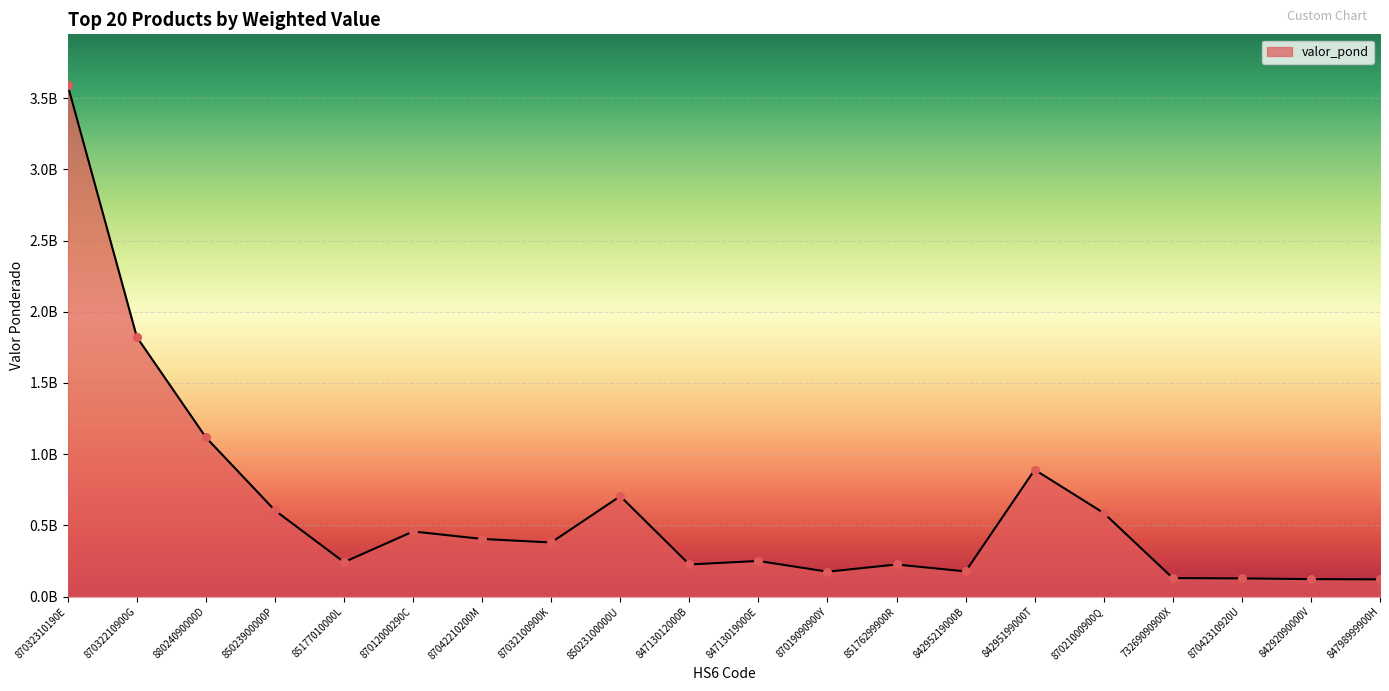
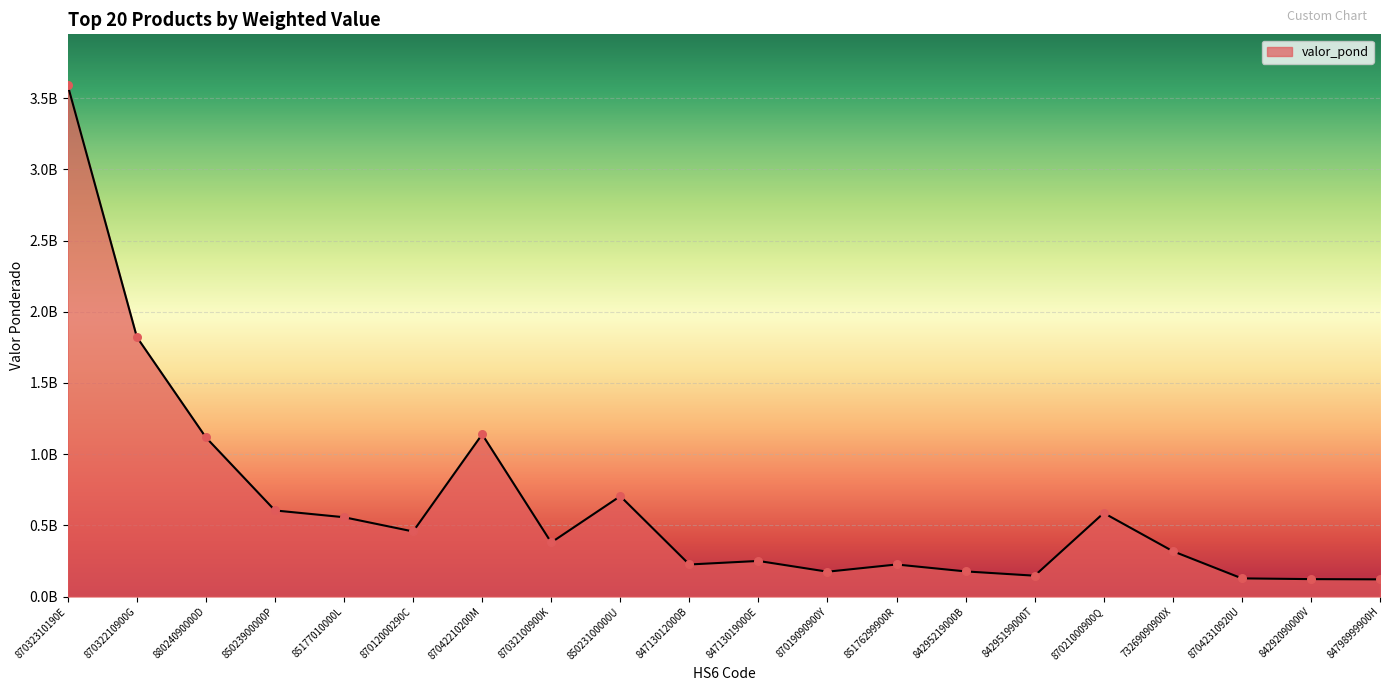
85177010000L: 240000000 -> 560000000
87042210200M: 400000000 -> 1140000000
84295199000T: 890000000 -> 150000000
73269090900X: 130000000 -> 320000000
